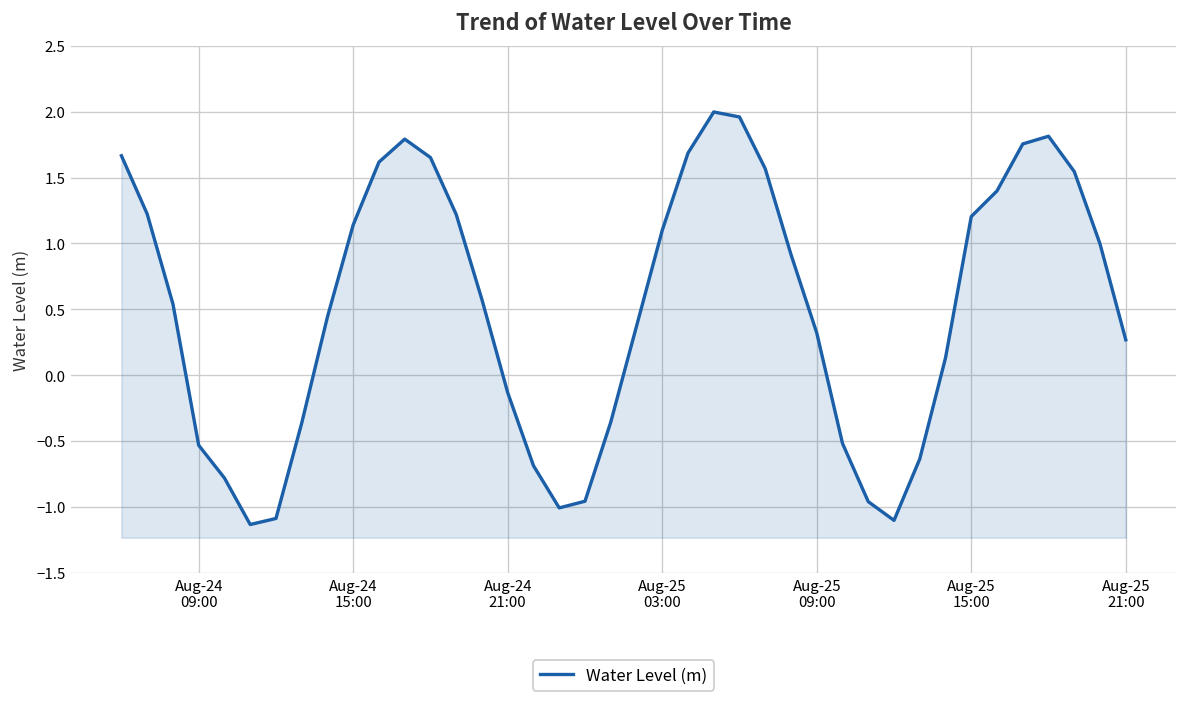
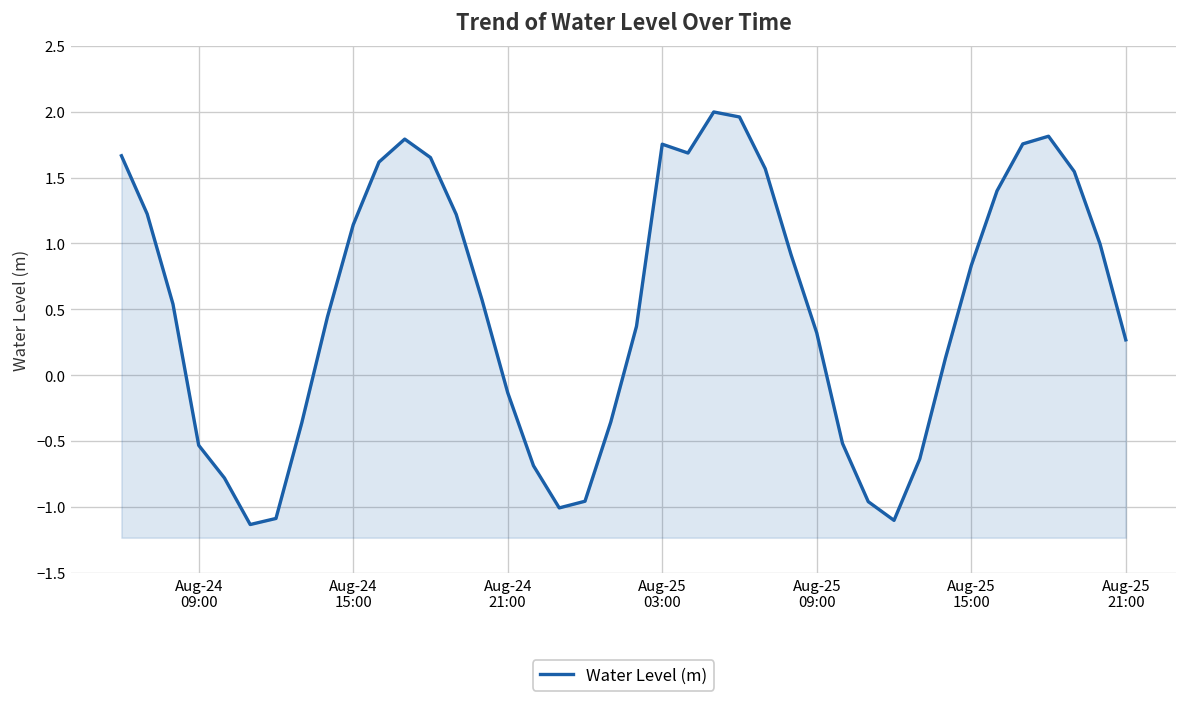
Aug-25 03:00: 1.10 -> 1.75
Aug-25 15:00: 1.20 -> 0.83
